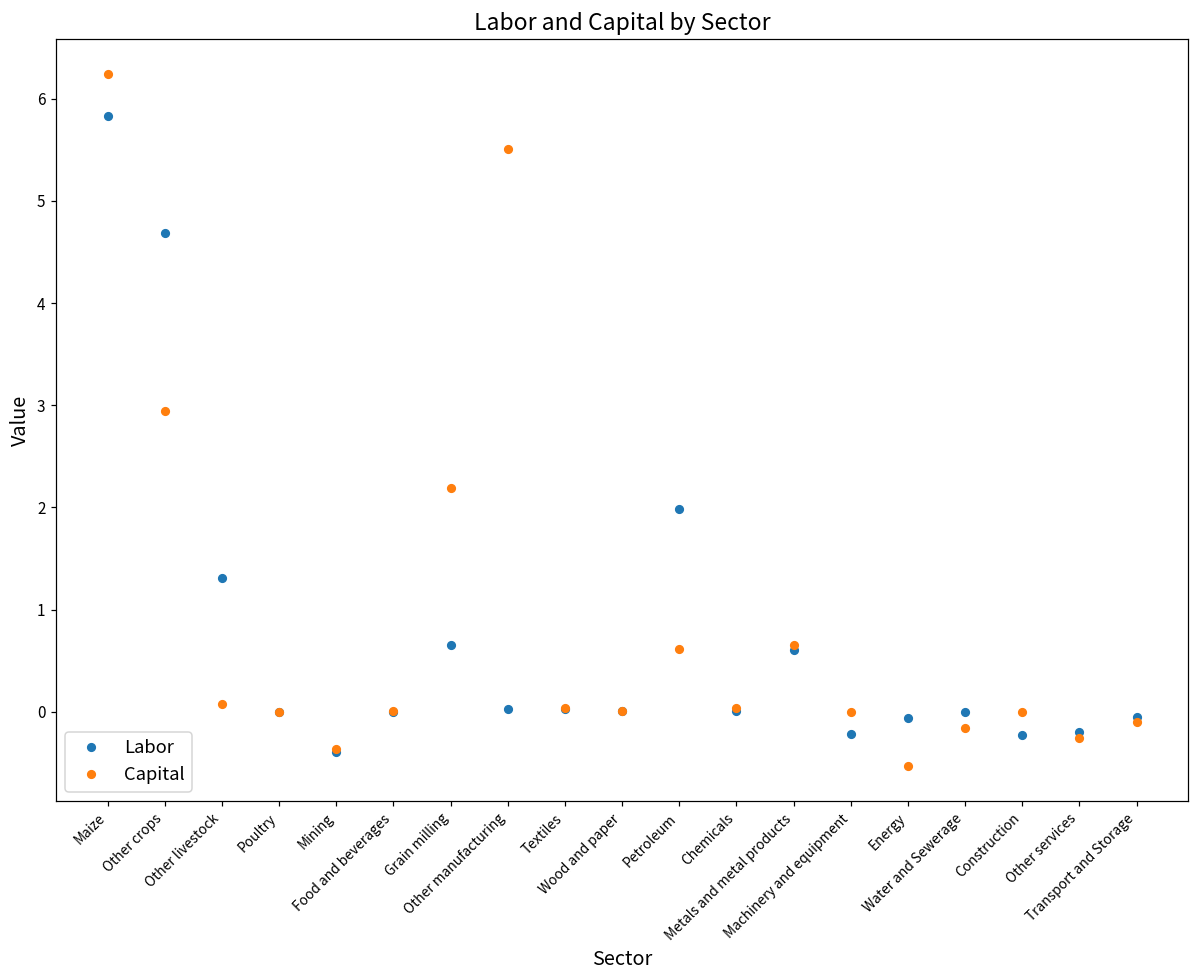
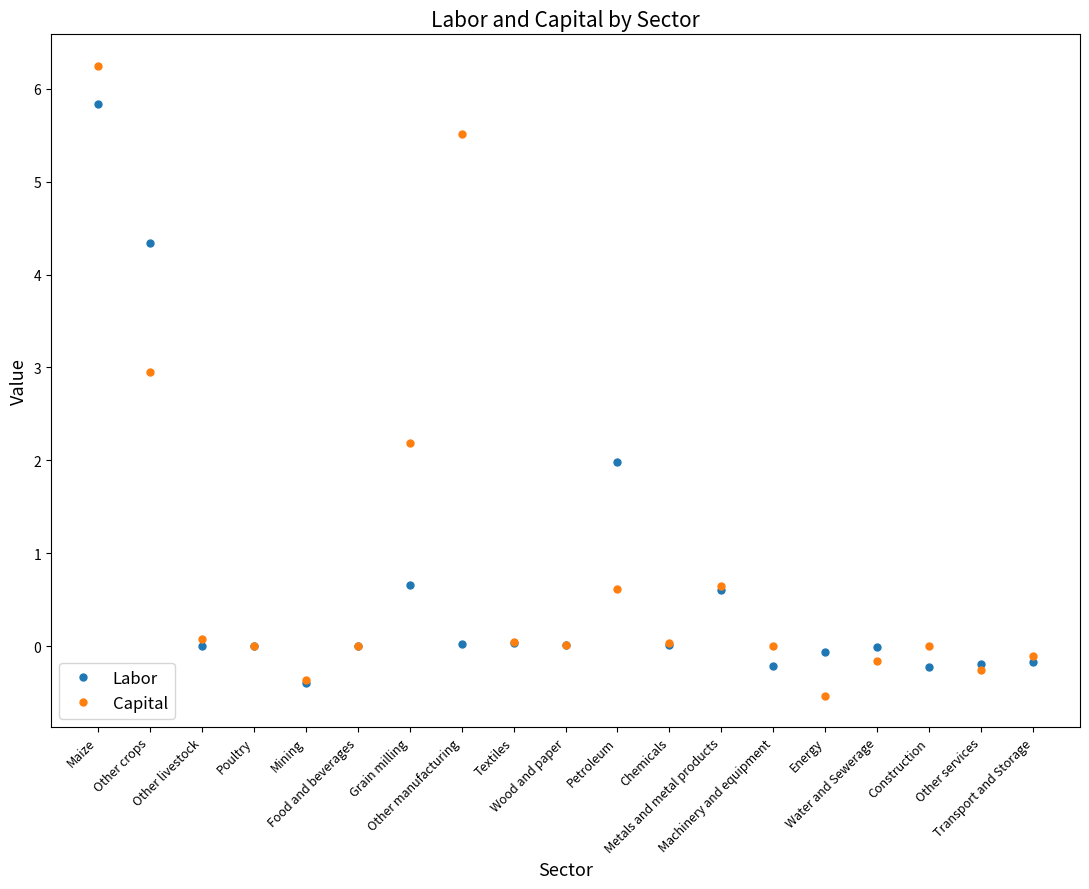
Labor, Other crops: 4.7 -> 4.3
Labor, Other livestock: 1.3 -> 0.0
Labor, Transport and Storage: -0.1 -> -0.2
